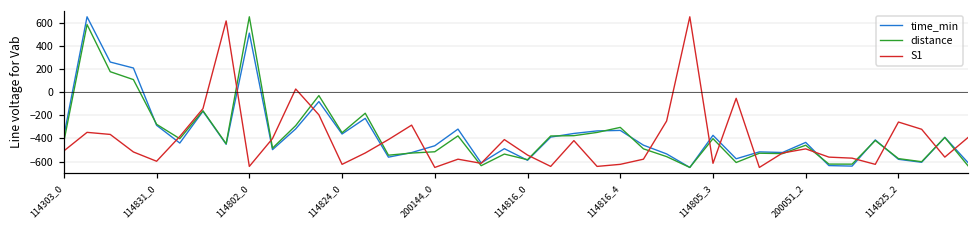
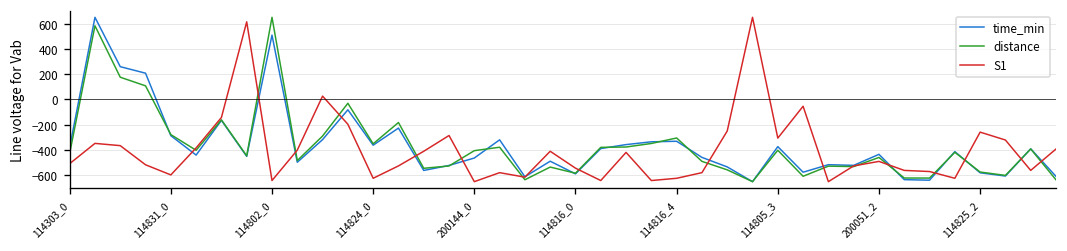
distance, 200144_0: -510 -> -400
S1, 114805_3: -610 -> -310
